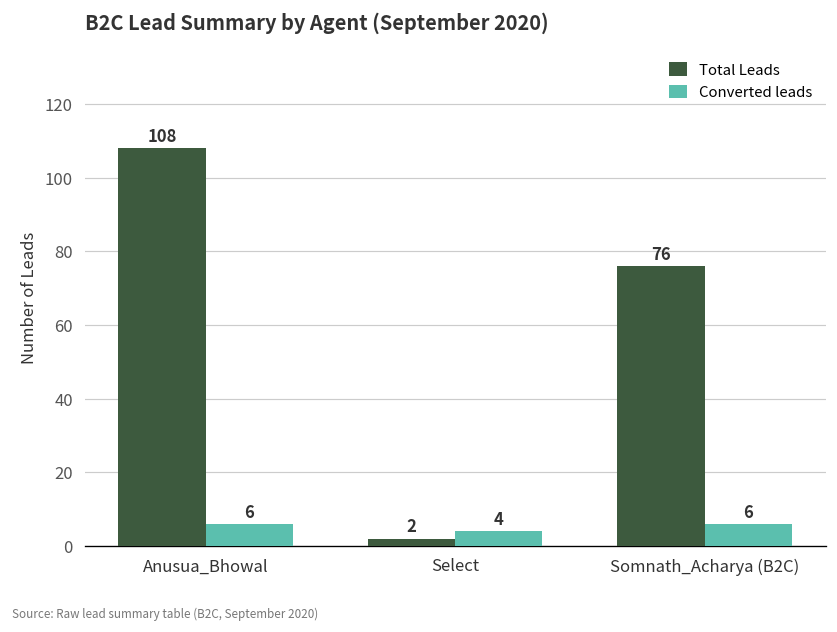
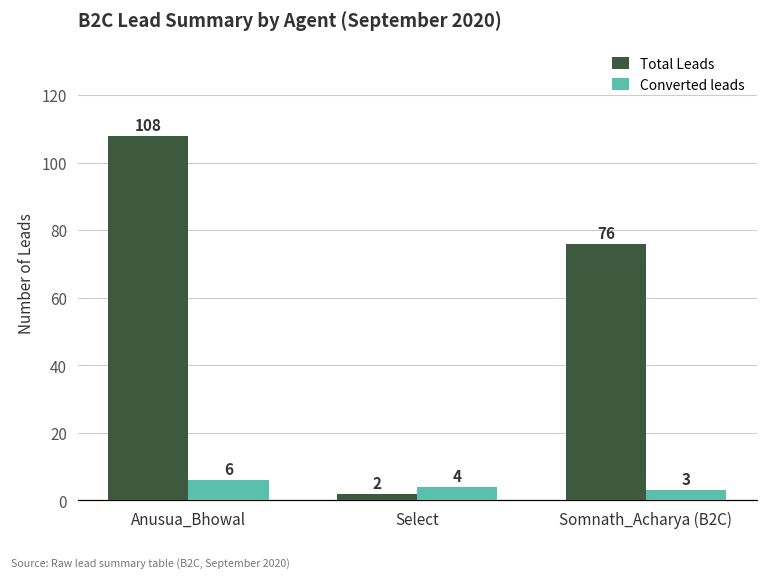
Converted leads, Somnath_Acharya (B2C): 6 -> 3
